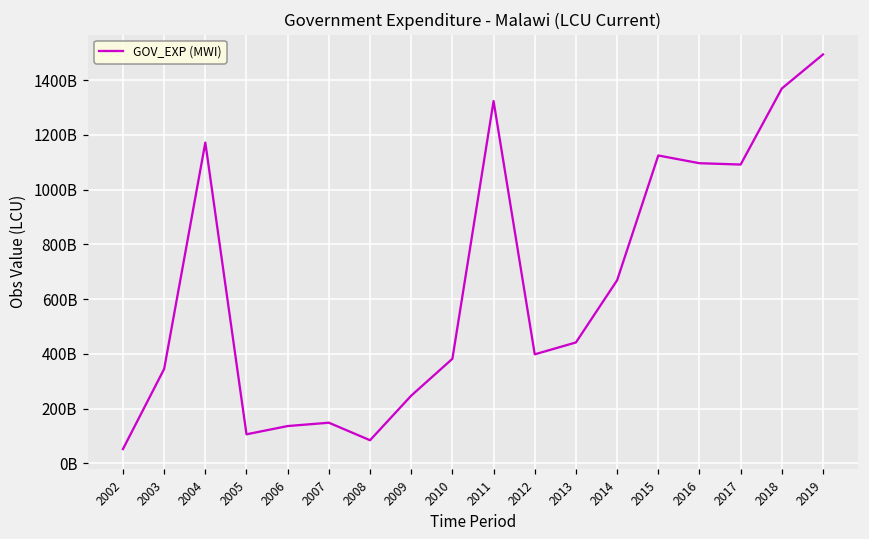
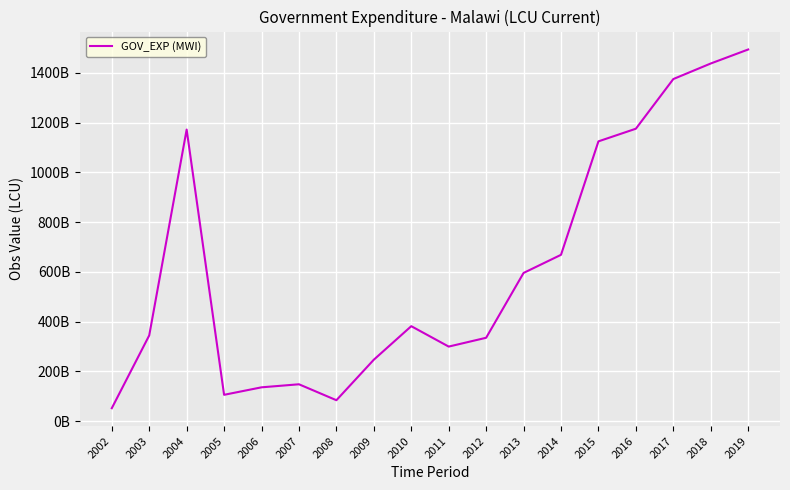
2011: 1320000000000 -> 300000000000
2012: 400000000000 -> 340000000000
2013: 440000000000 -> 600000000000
2016: 1100000000000 -> 1180000000000
2017: 1090000000000 -> 1380000000000
2018: 1370000000000 -> 1440000000000
